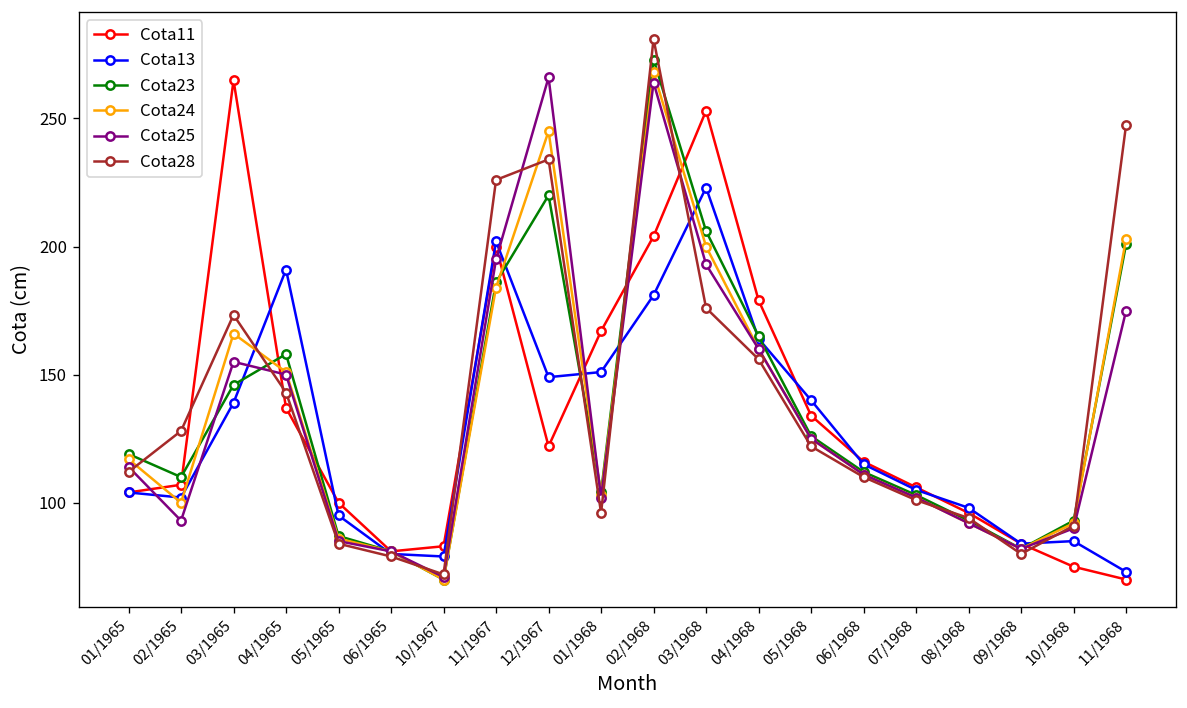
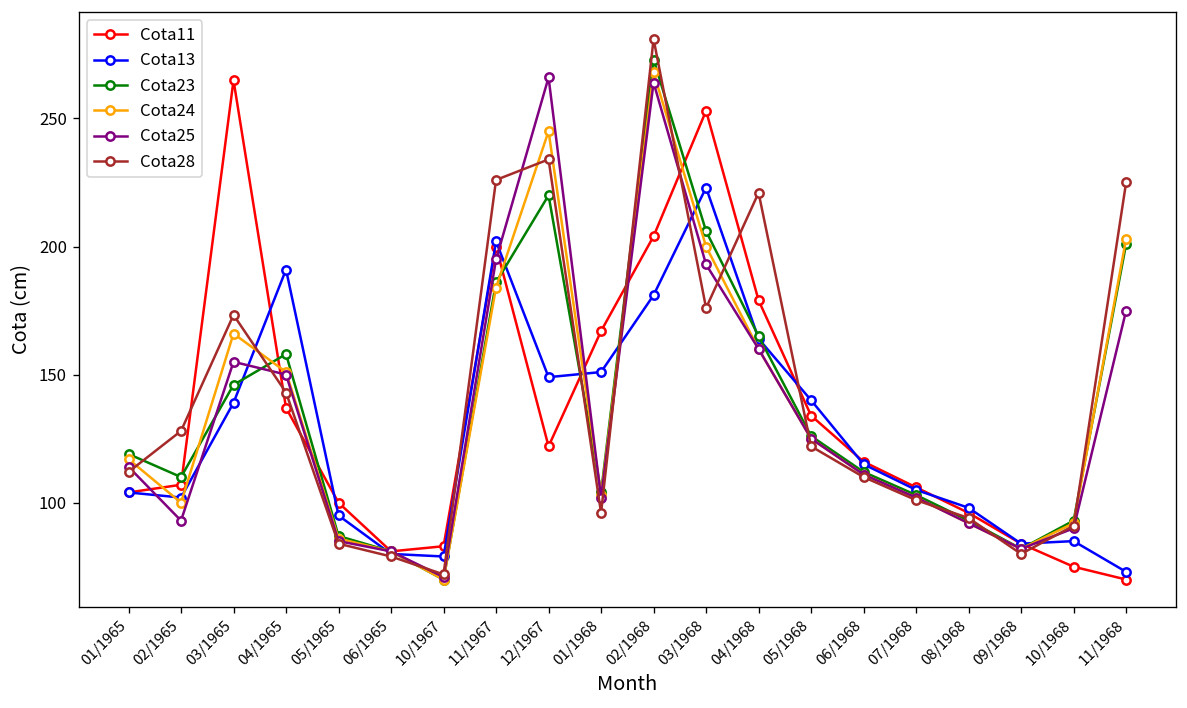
Cota28, 04/1968: 156 -> 221
Cota28, 11/1968: 248 -> 225
